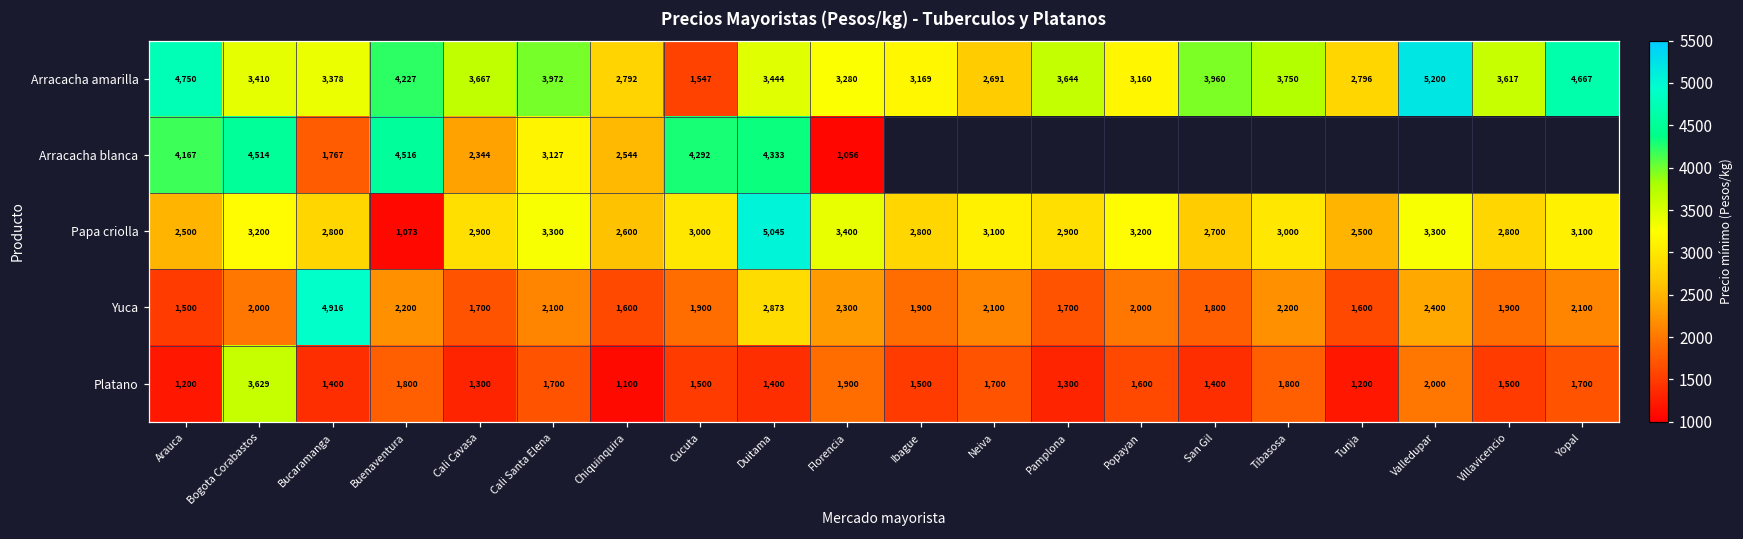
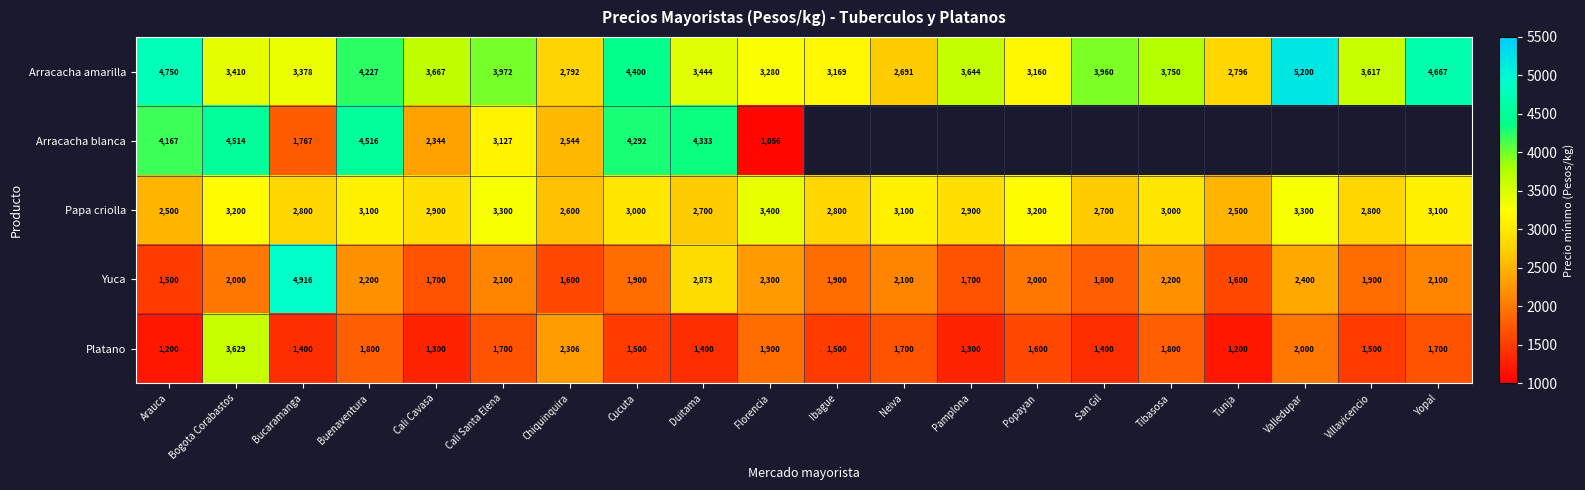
Arracacha amarilla, Cucuta: 1,547 -> 4,400
Papa criolla, Buenaventura: 1,073 -> 3,100
Papa criolla, Duitama: 5,045 -> 2,700
Platano, Chiquinquira: 1,100 -> 2,306
